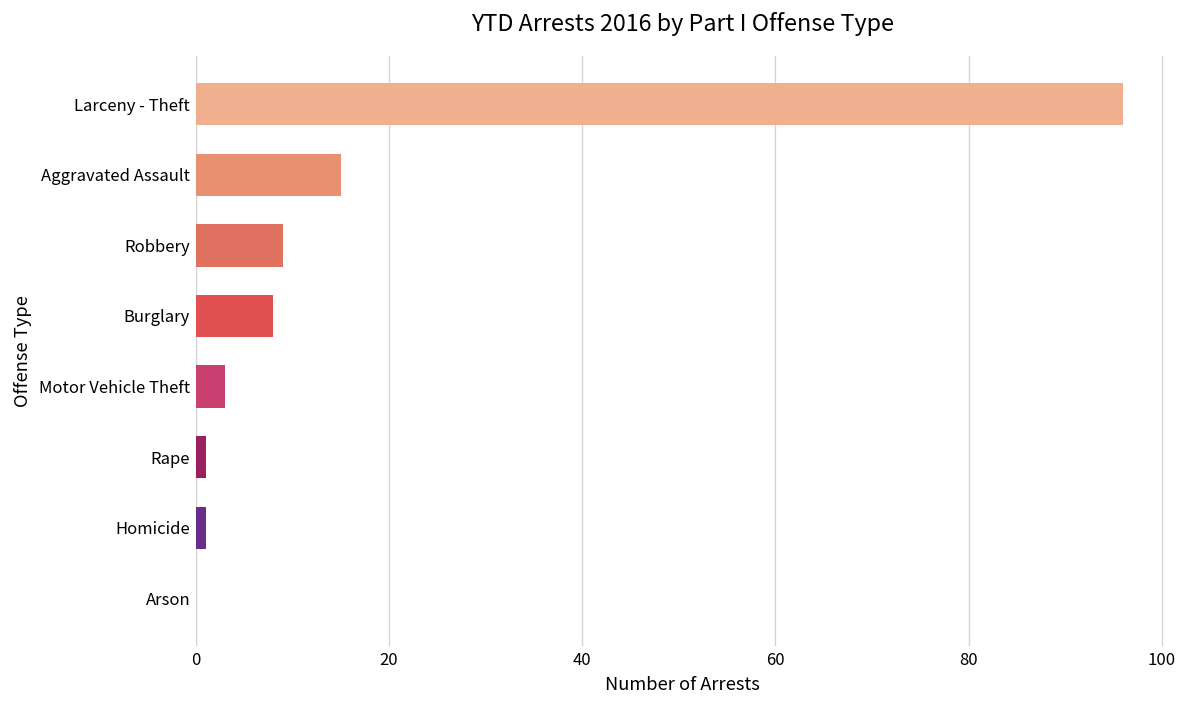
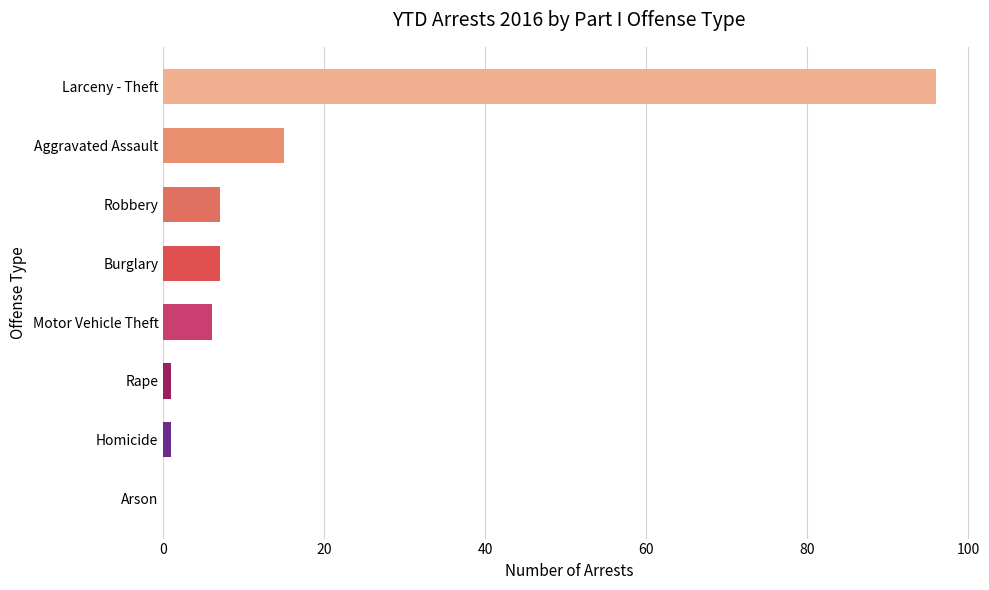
Robbery: 9 -> 7
Burglary: 8 -> 7
Motor Vehicle Theft: 3 -> 6
